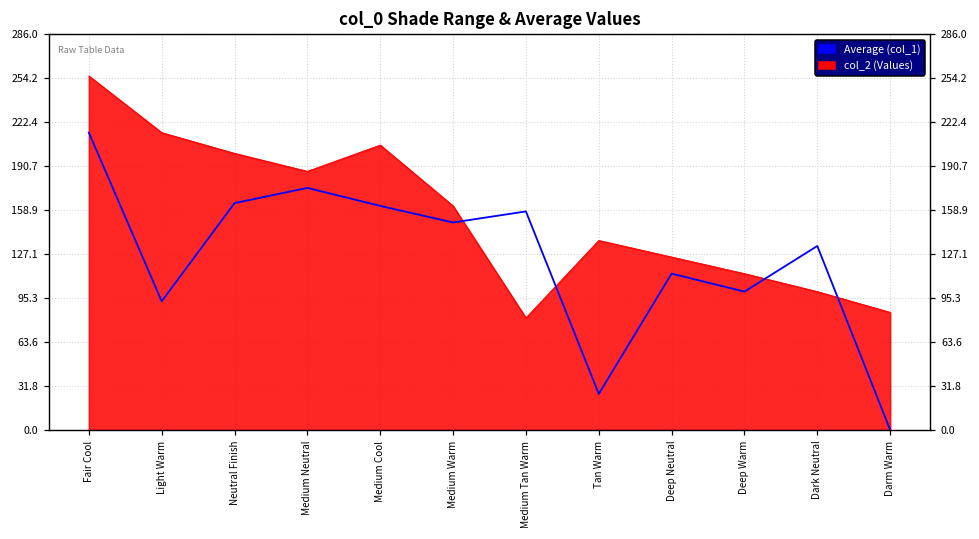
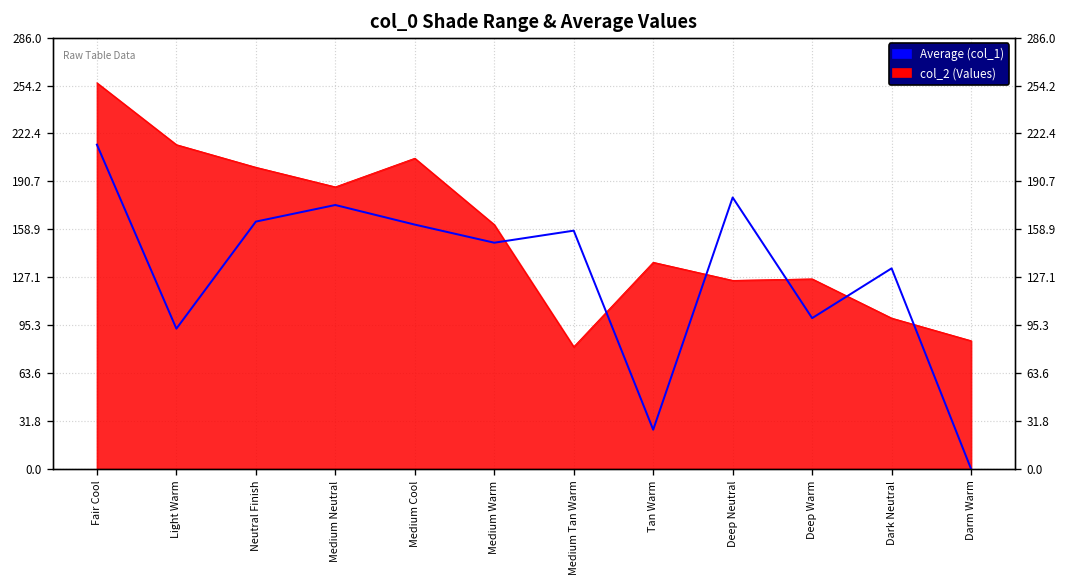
Average (col_1), Deep Neutral: 113 -> 180
col_2 (Values), Deep Warm: 113 -> 126
